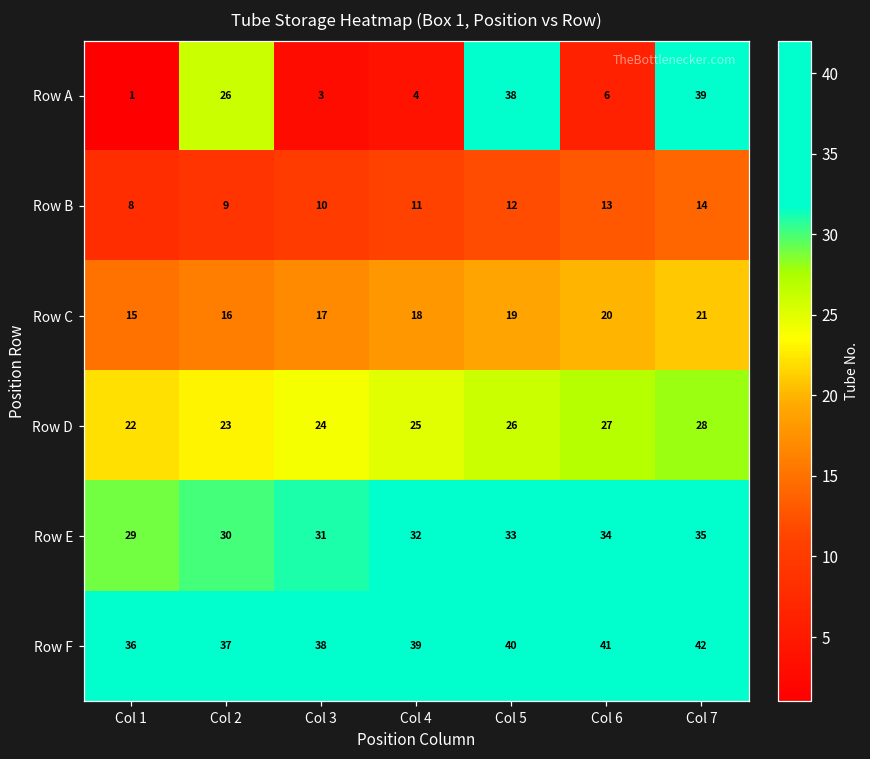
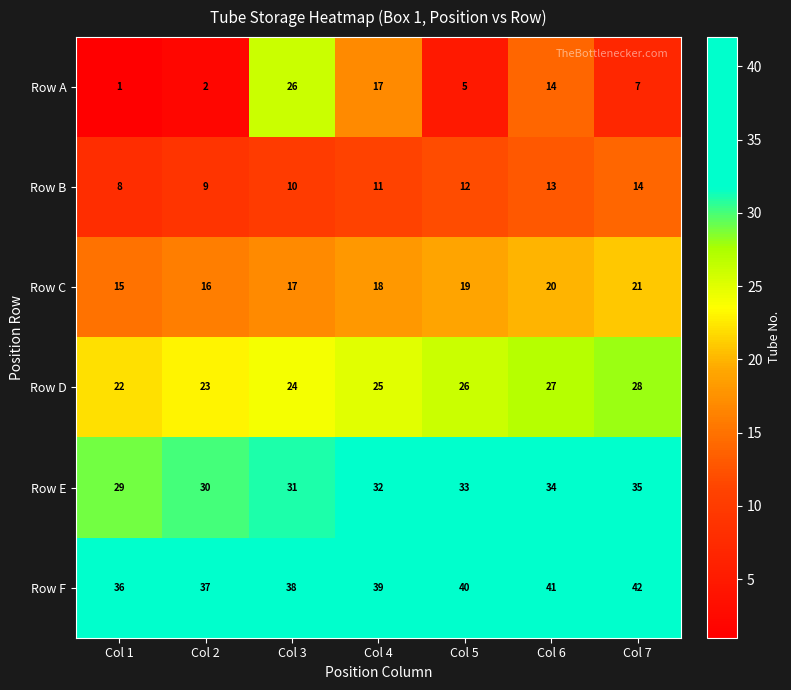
Row A, Col 2: 26 -> 2
Row A, Col 3: 3 -> 26
Row A, Col 4: 4 -> 17
Row A, Col 5: 38 -> 5
Row A, Col 6: 6 -> 14
Row A, Col 7: 39 -> 7
